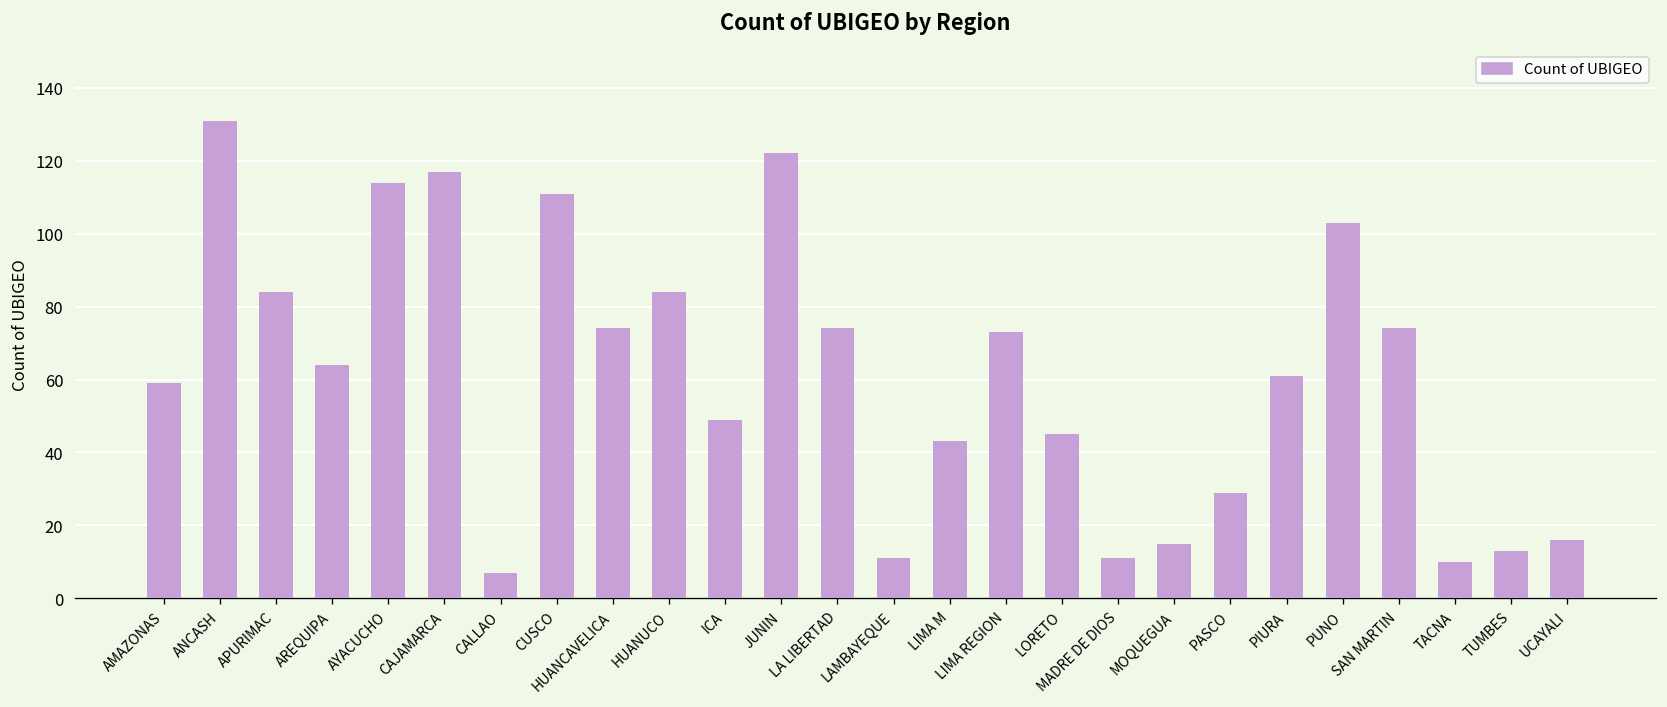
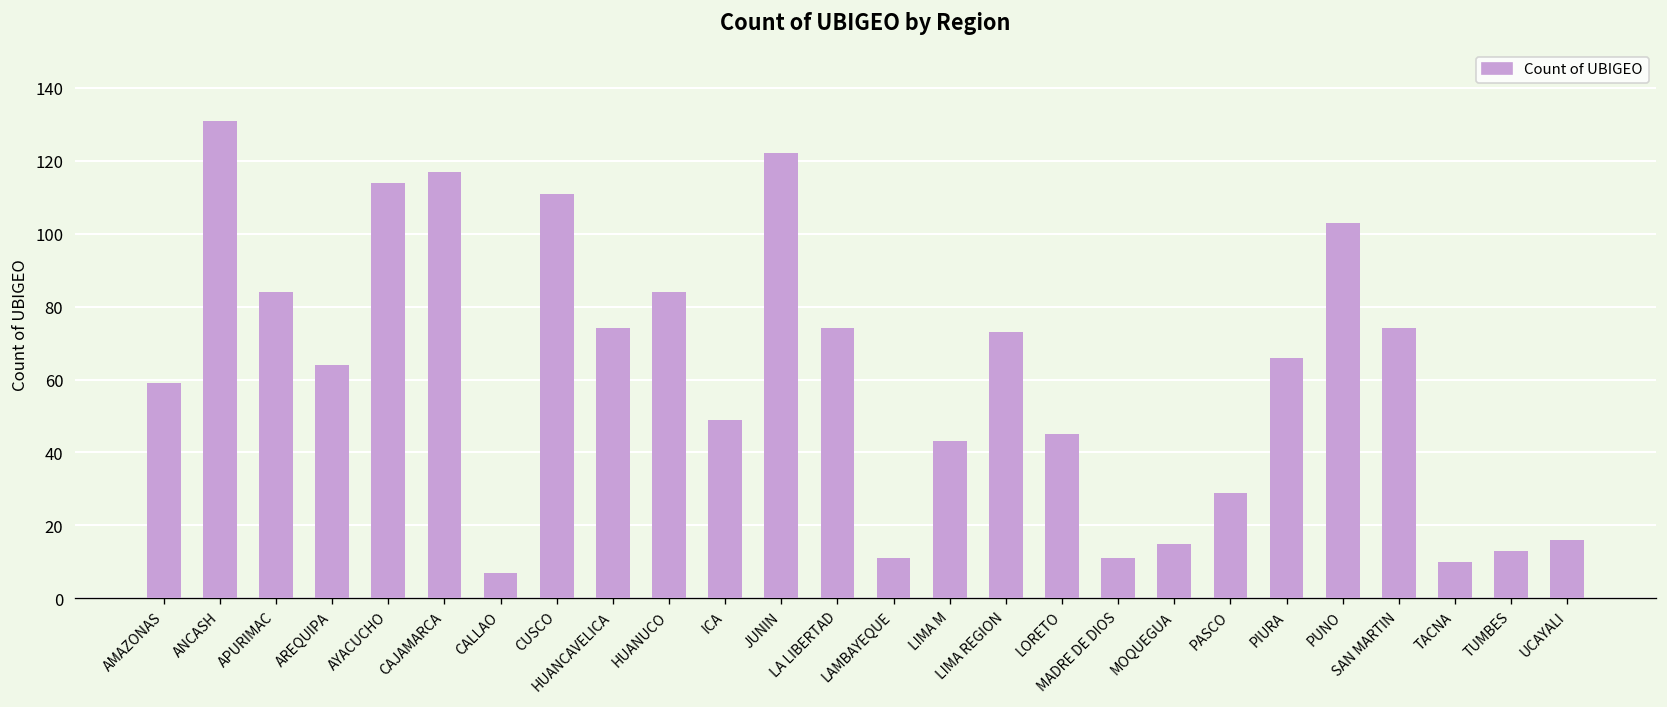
PIURA: 61 -> 66
